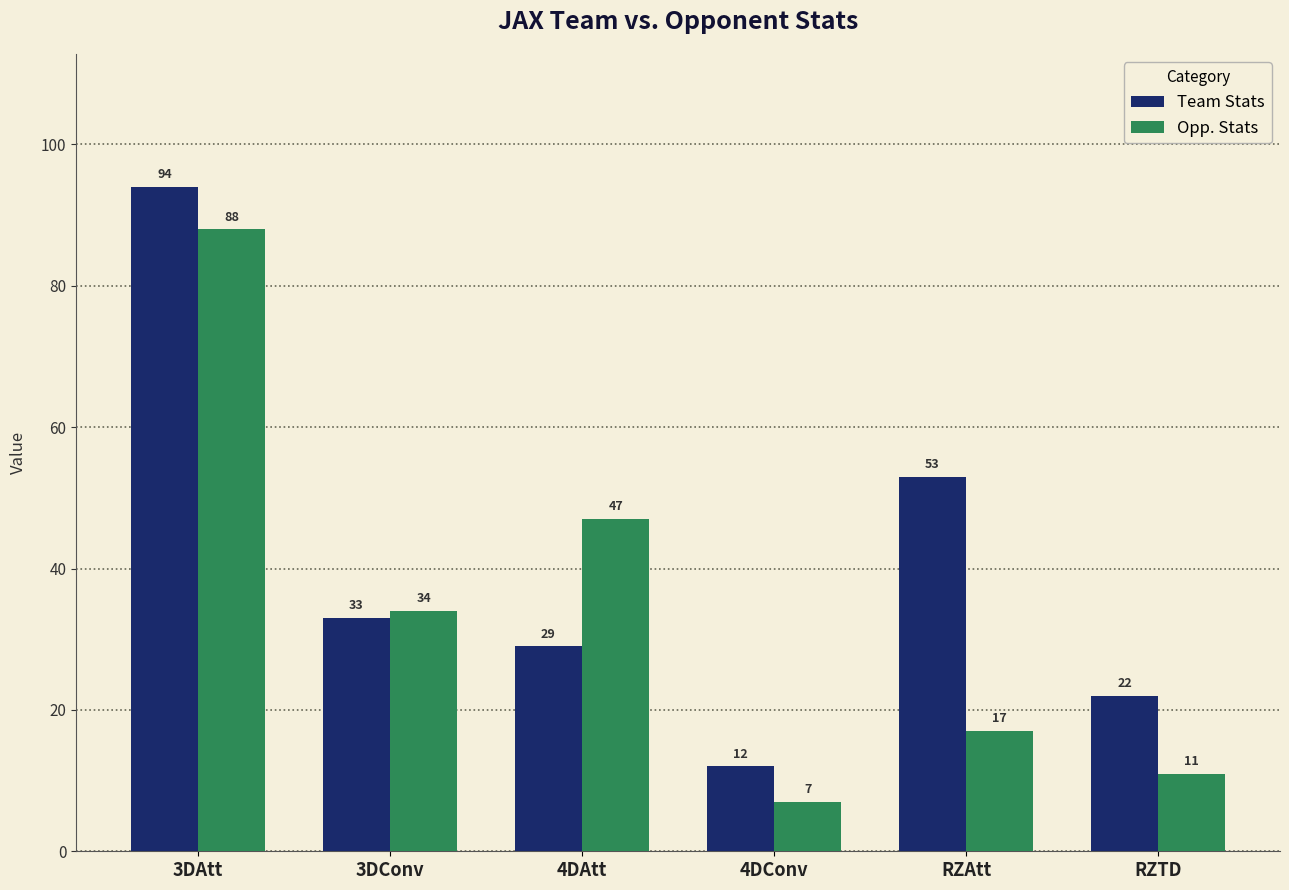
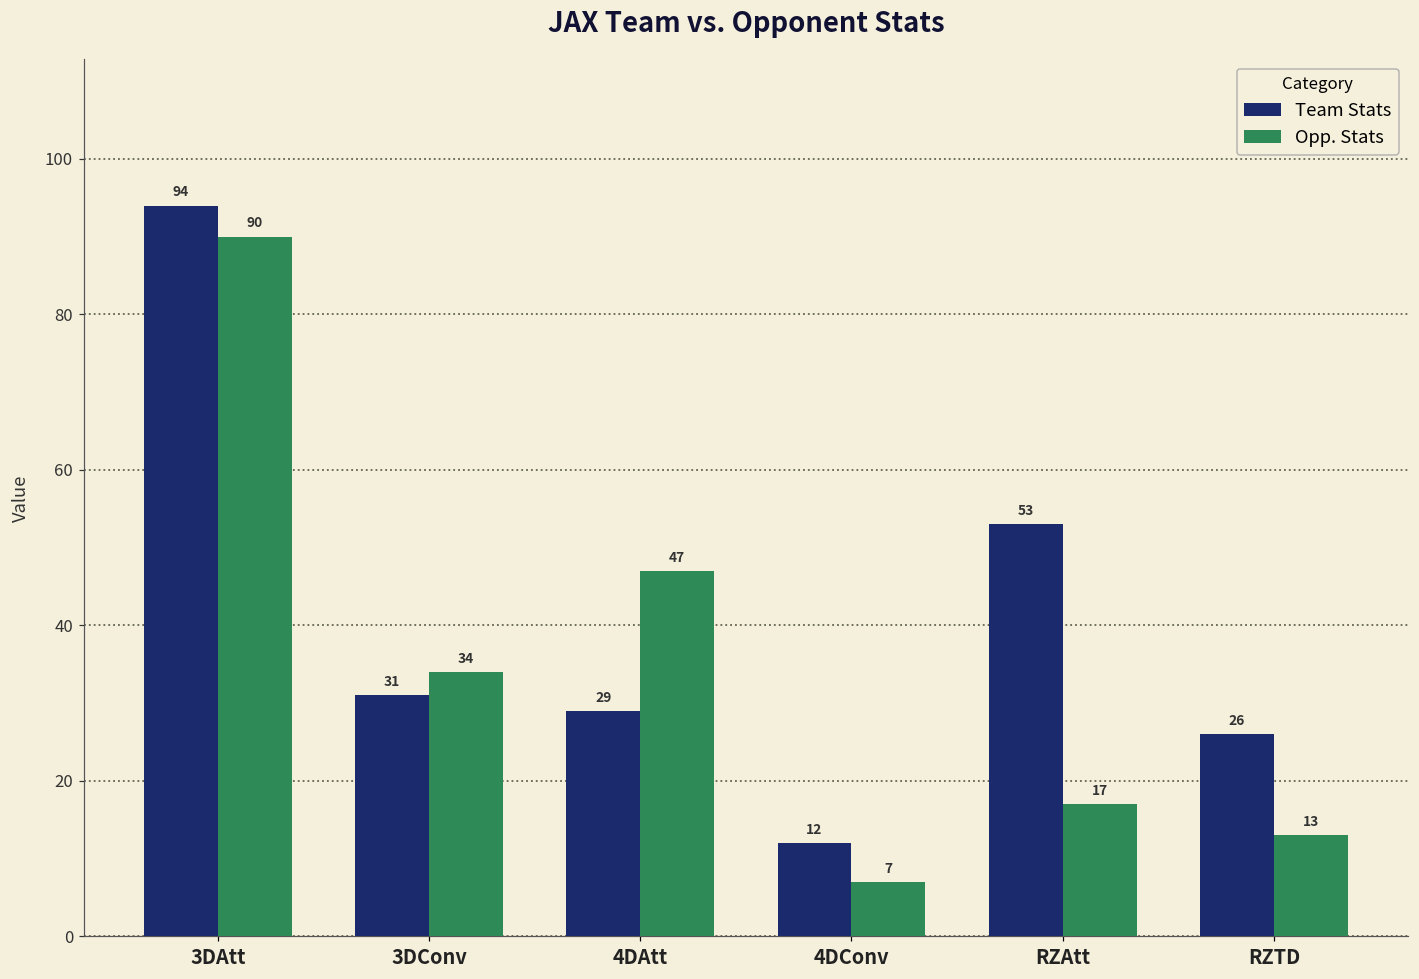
Opp. Stats, 3DAtt: 88 -> 90
Team Stats, 3DConv: 33 -> 31
Team Stats, RZTD: 22 -> 26
Opp. Stats, RZTD: 11 -> 13
